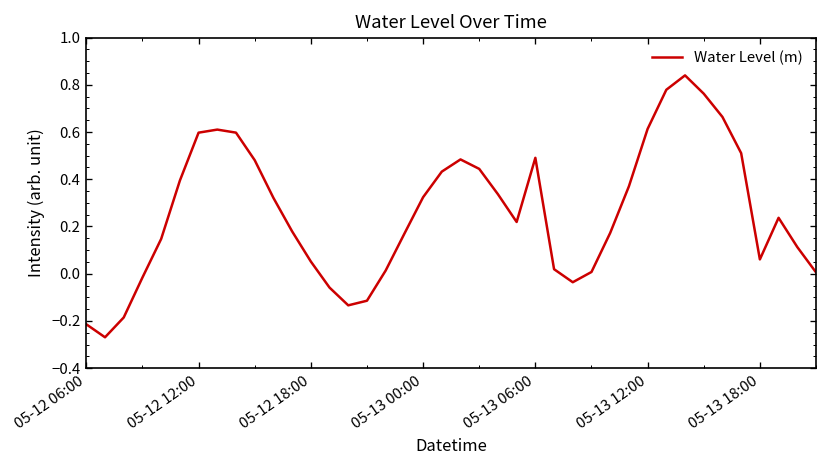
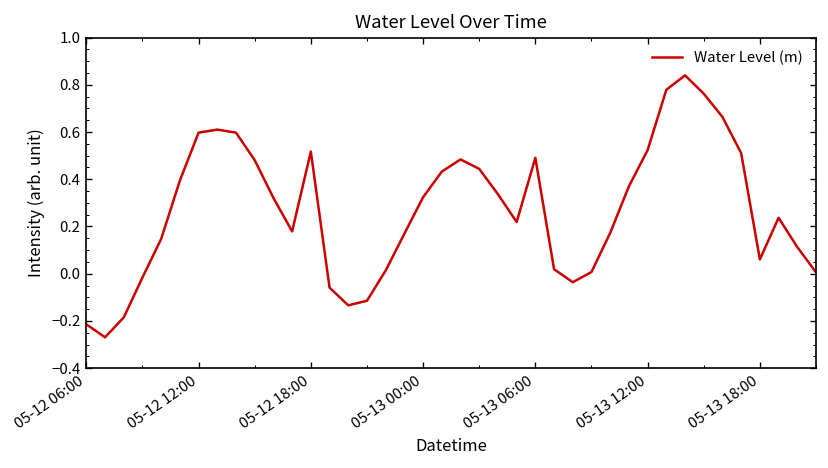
05-12 18:00: 0.05 -> 0.52
05-13 12:00: 0.61 -> 0.52
